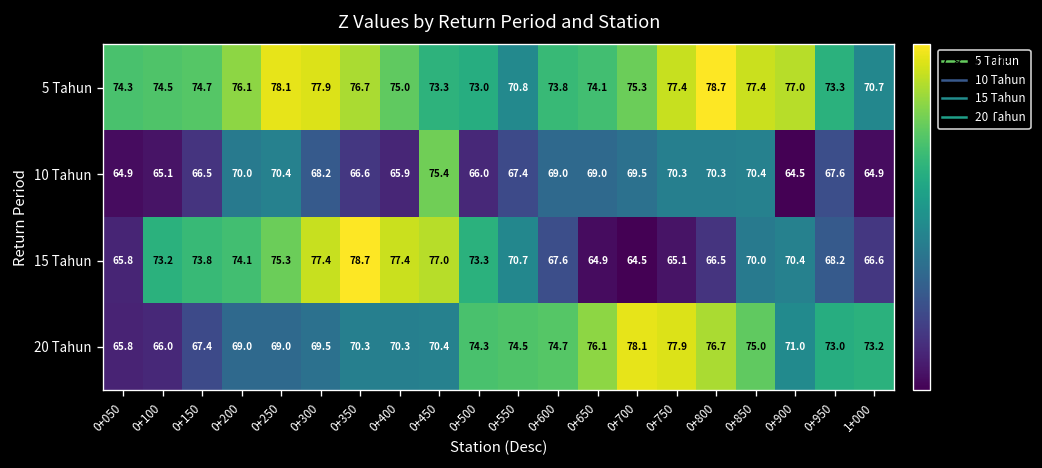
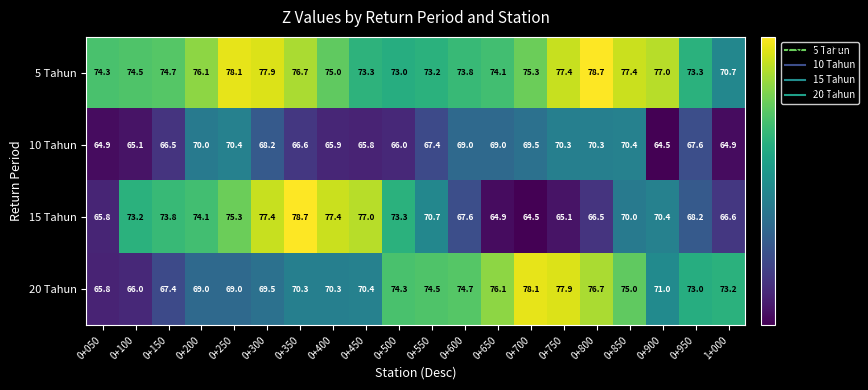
5 Tahun, 0+550: 70.8 -> 73.2
10 Tahun, 0+450: 75.4 -> 65.8
